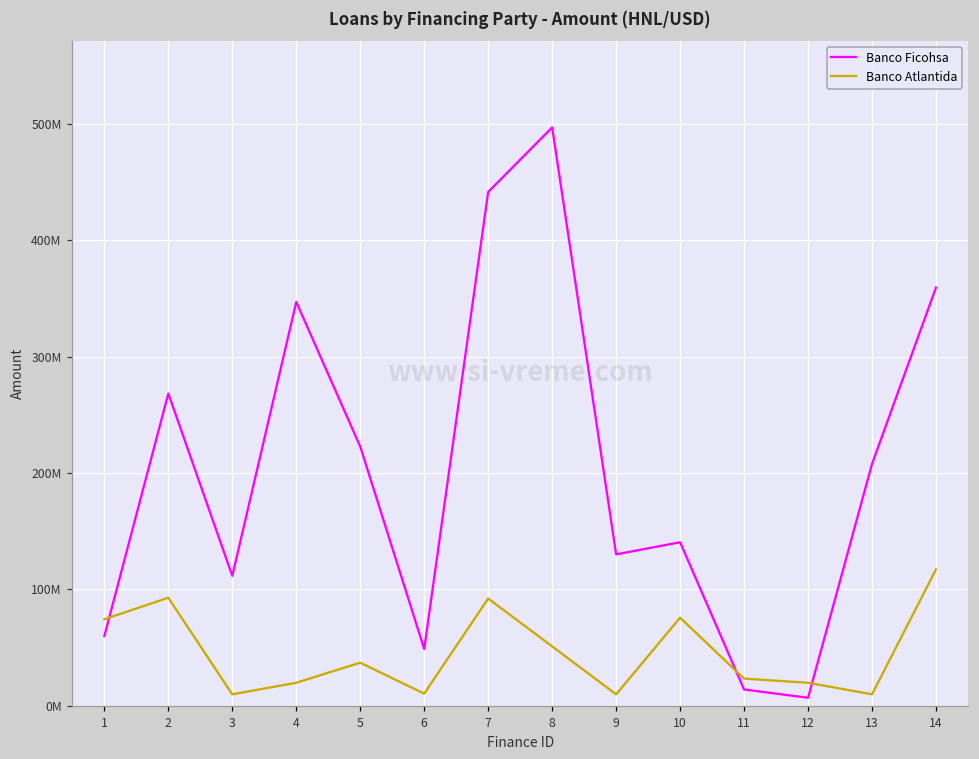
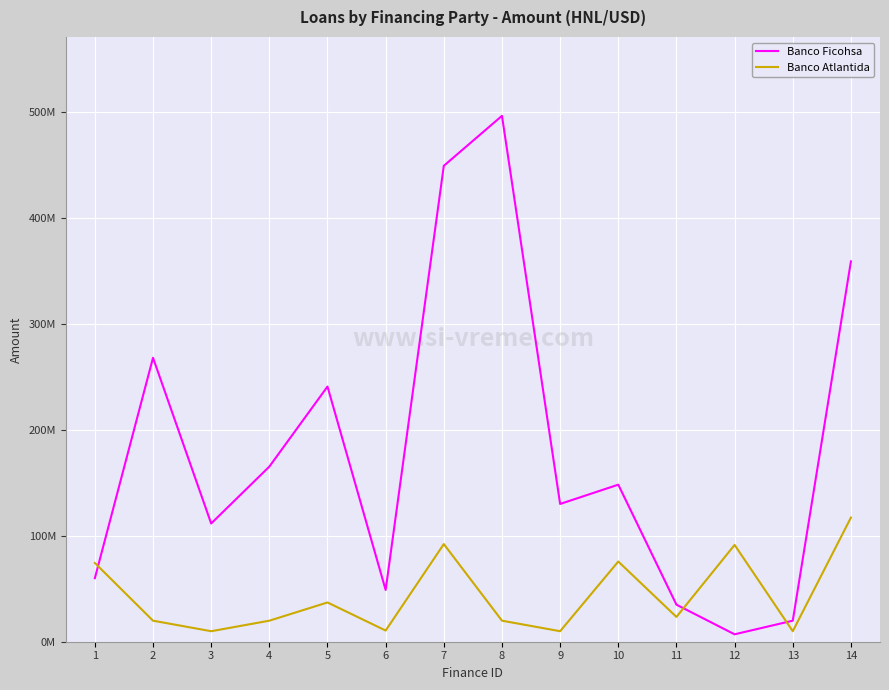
Banco Atlantida, 2: 93000000 -> 20000000
Banco Ficohsa, 4: 347000000 -> 165000000
Banco Ficohsa, 5: 223000000 -> 241000000
Banco Ficohsa, 7: 441000000 -> 449000000
Banco Atlantida, 8: 51000000 -> 20000000
Banco Ficohsa, 10: 140000000 -> 148000000
Banco Ficohsa, 11: 14000000 -> 35000000
Banco Atlantida, 12: 20000000 -> 91000000
Banco Ficohsa, 13: 208000000 -> 20000000
